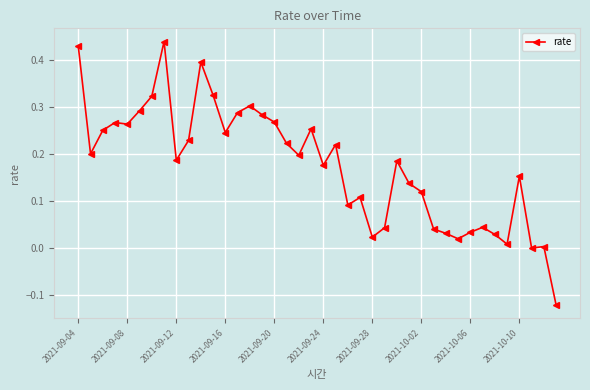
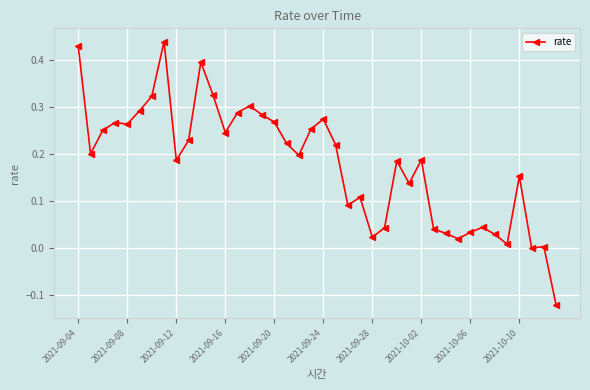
2021-09-24: 0.18 -> 0.27
2021-10-02: 0.12 -> 0.19
